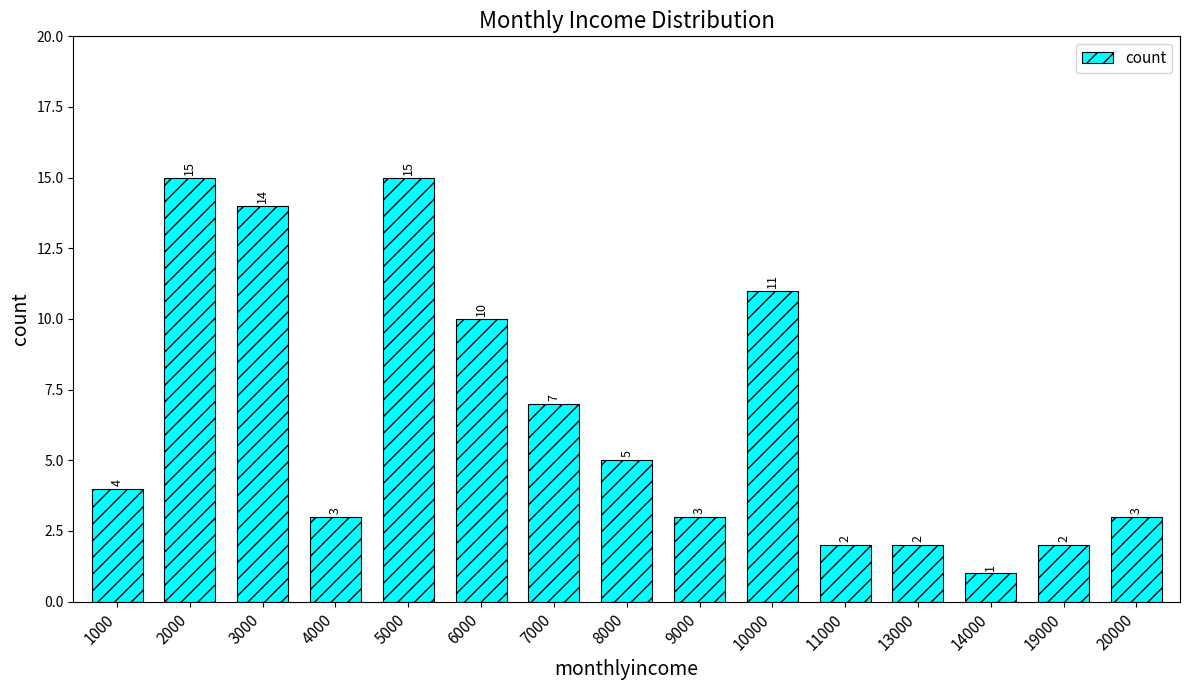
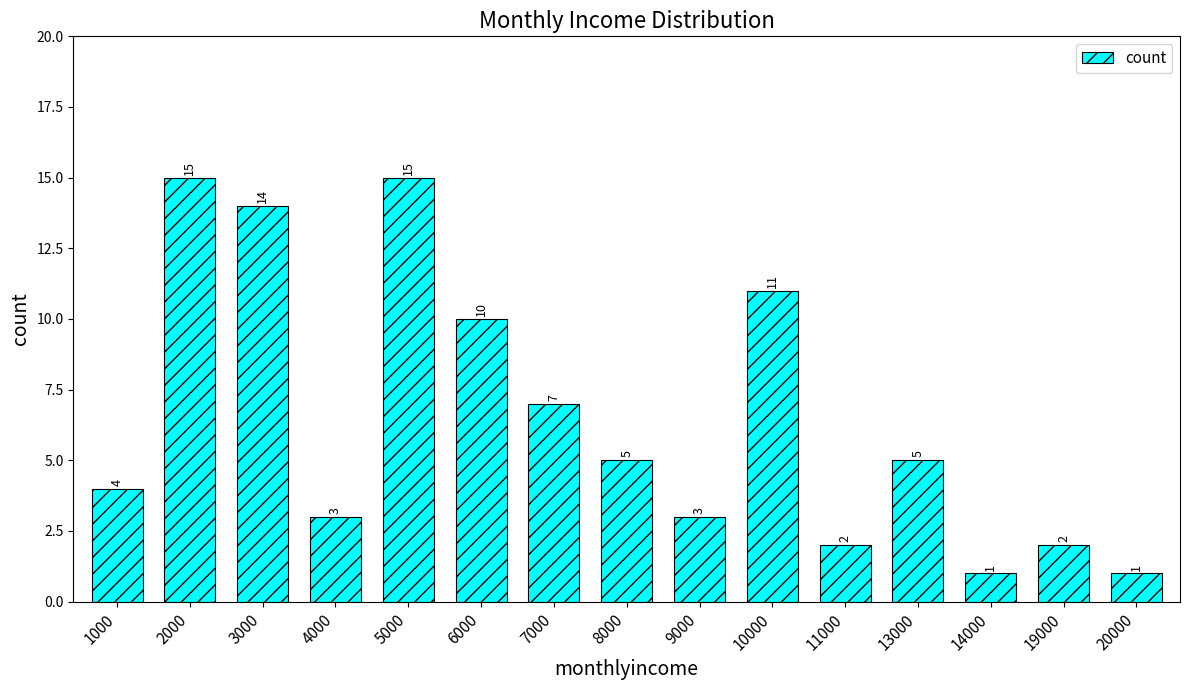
13000: 2 -> 5
20000: 3 -> 1
